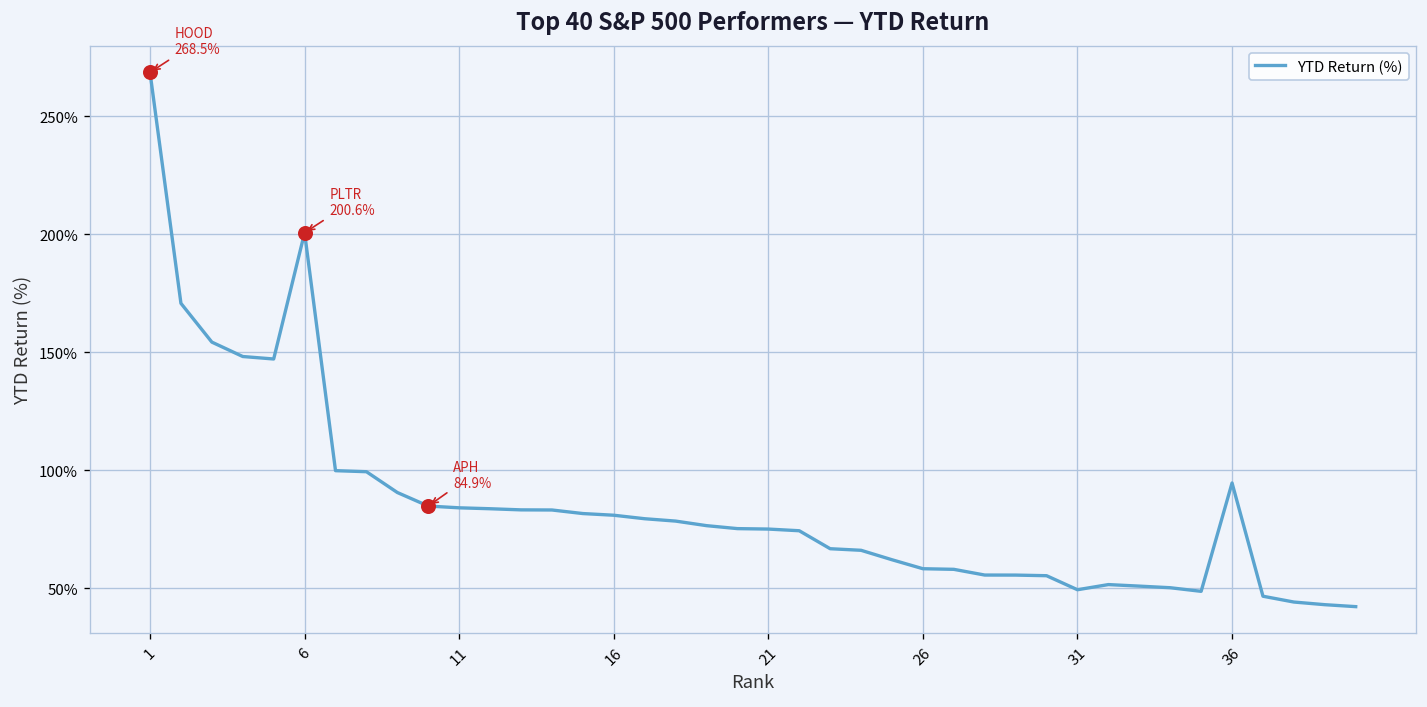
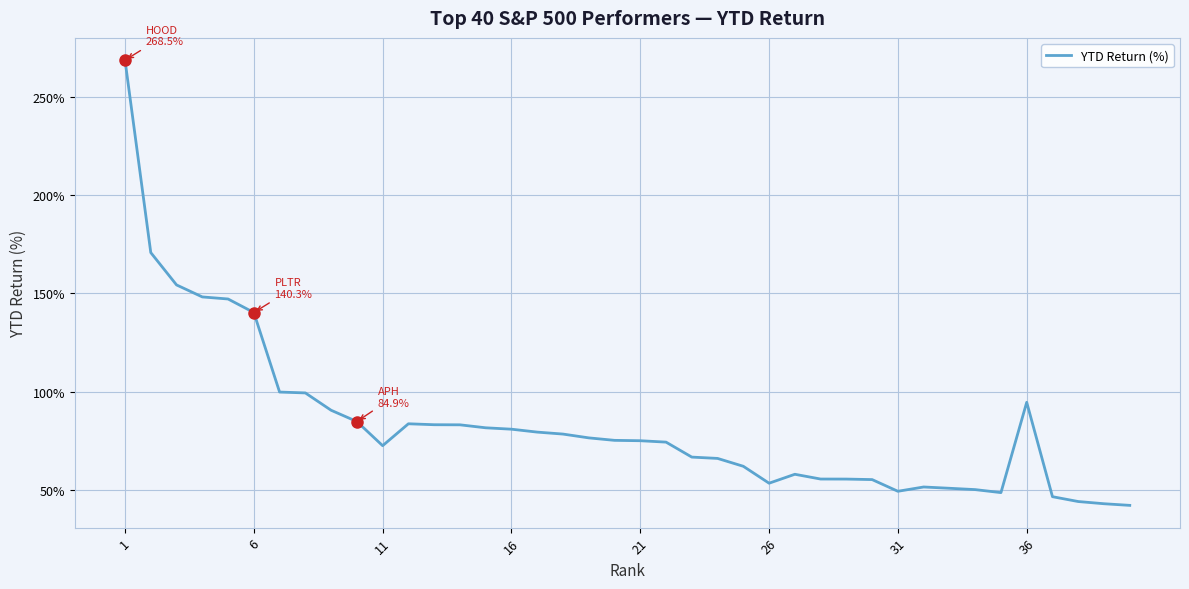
YTD Return (%), 6: 200.6% -> 140.3%
YTD Return (%), 11: 84% -> 73%
YTD Return (%), 26: 58% -> 54%
